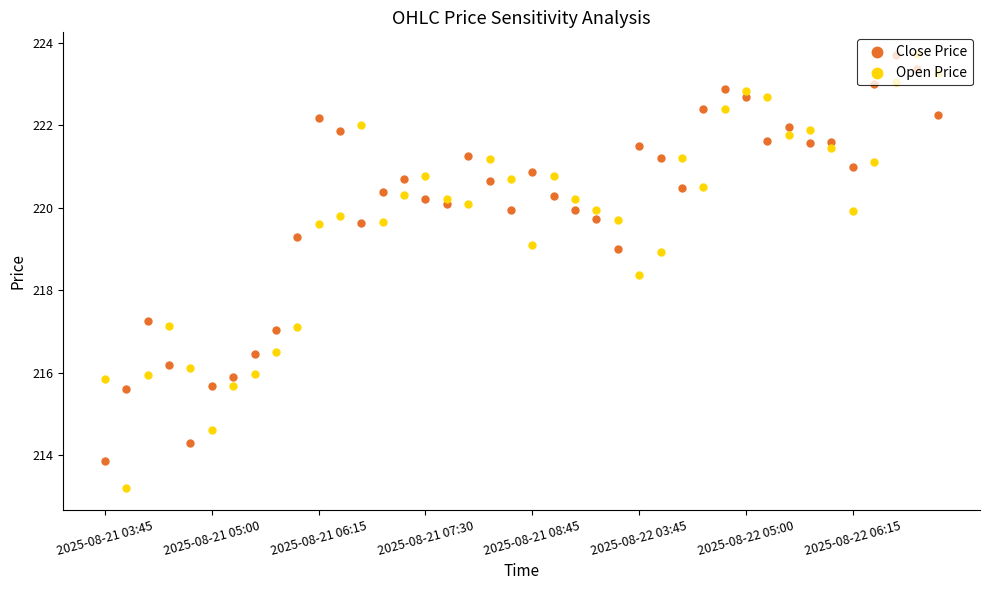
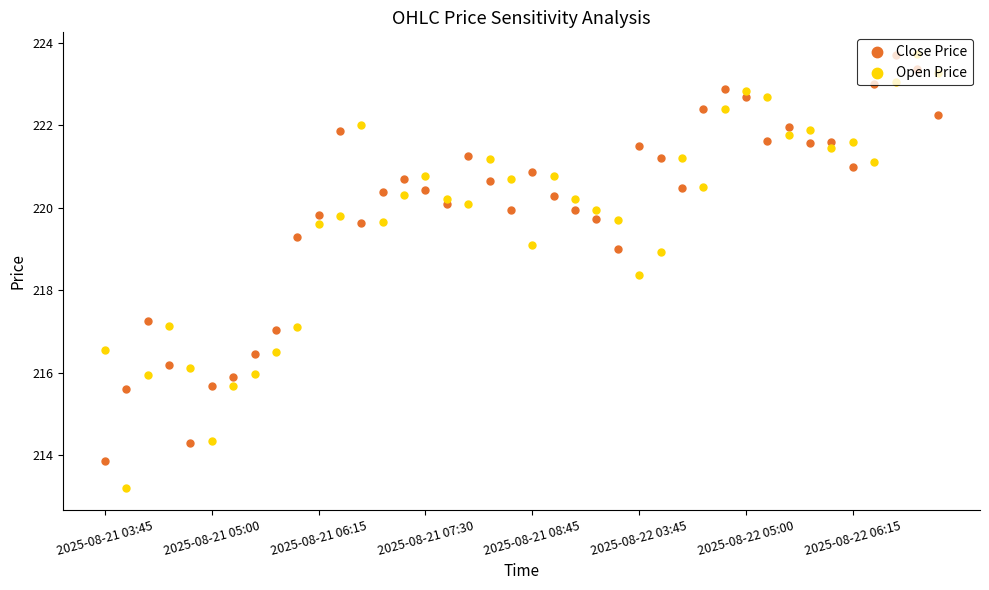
Open Price, 2025-08-21 03:45: 215.9 -> 216.5
Open Price, 2025-08-21 05:00: 214.6 -> 214.3
Close Price, 2025-08-21 06:15: 222.2 -> 219.8
Close Price, 2025-08-21 07:30: 220.2 -> 220.4
Open Price, 2025-08-22 06:15: 219.9 -> 221.6
